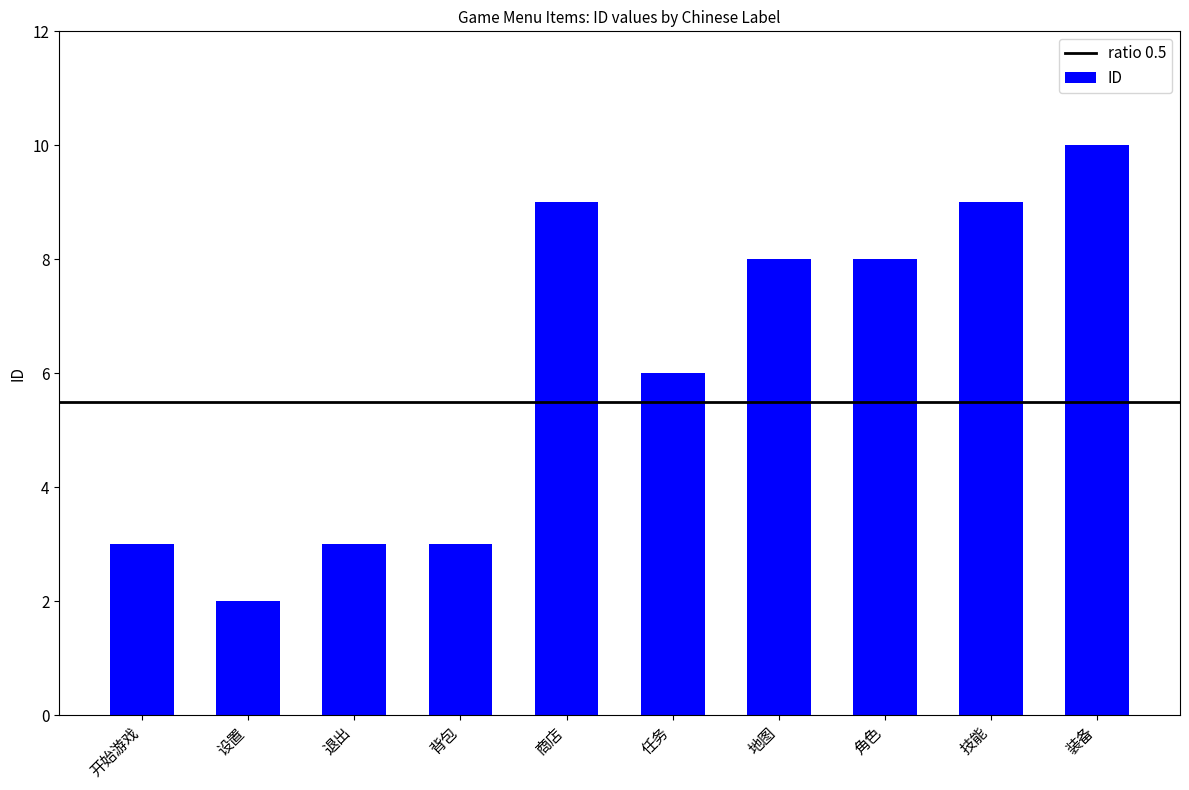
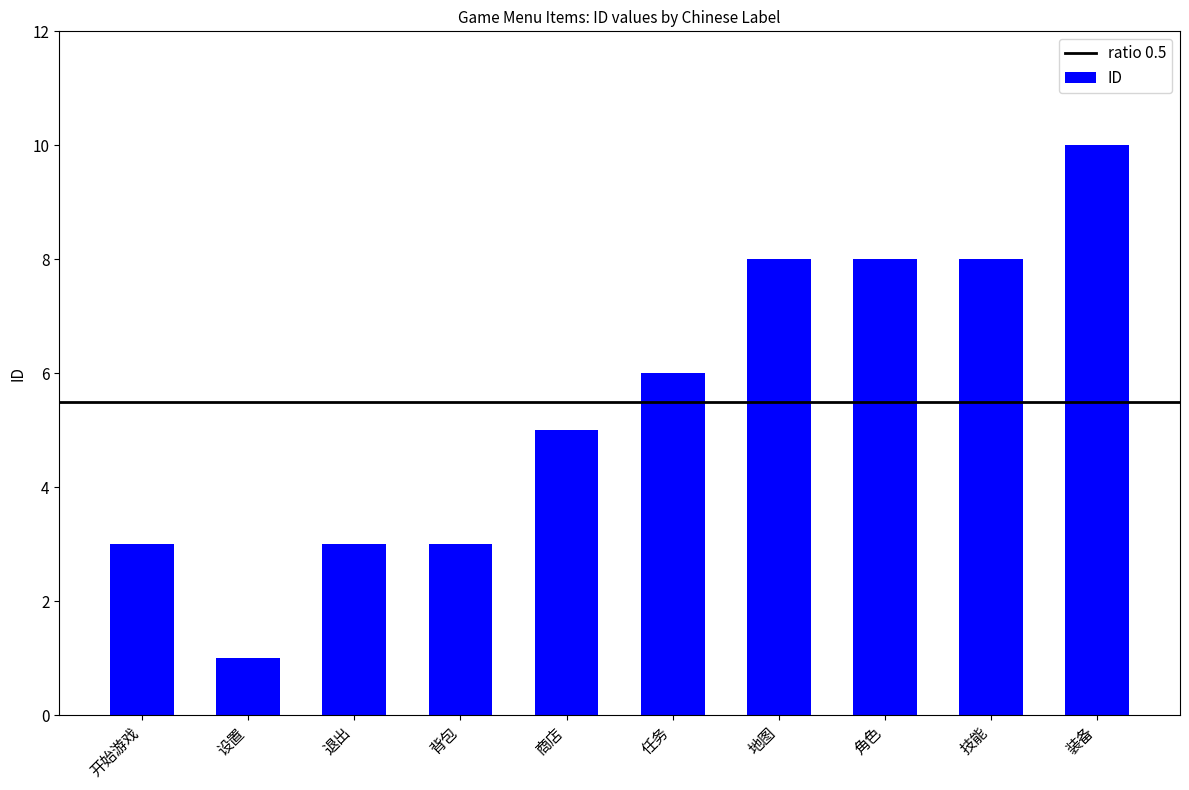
设置: 2 -> 1
商店: 9 -> 5
技能: 9 -> 8
